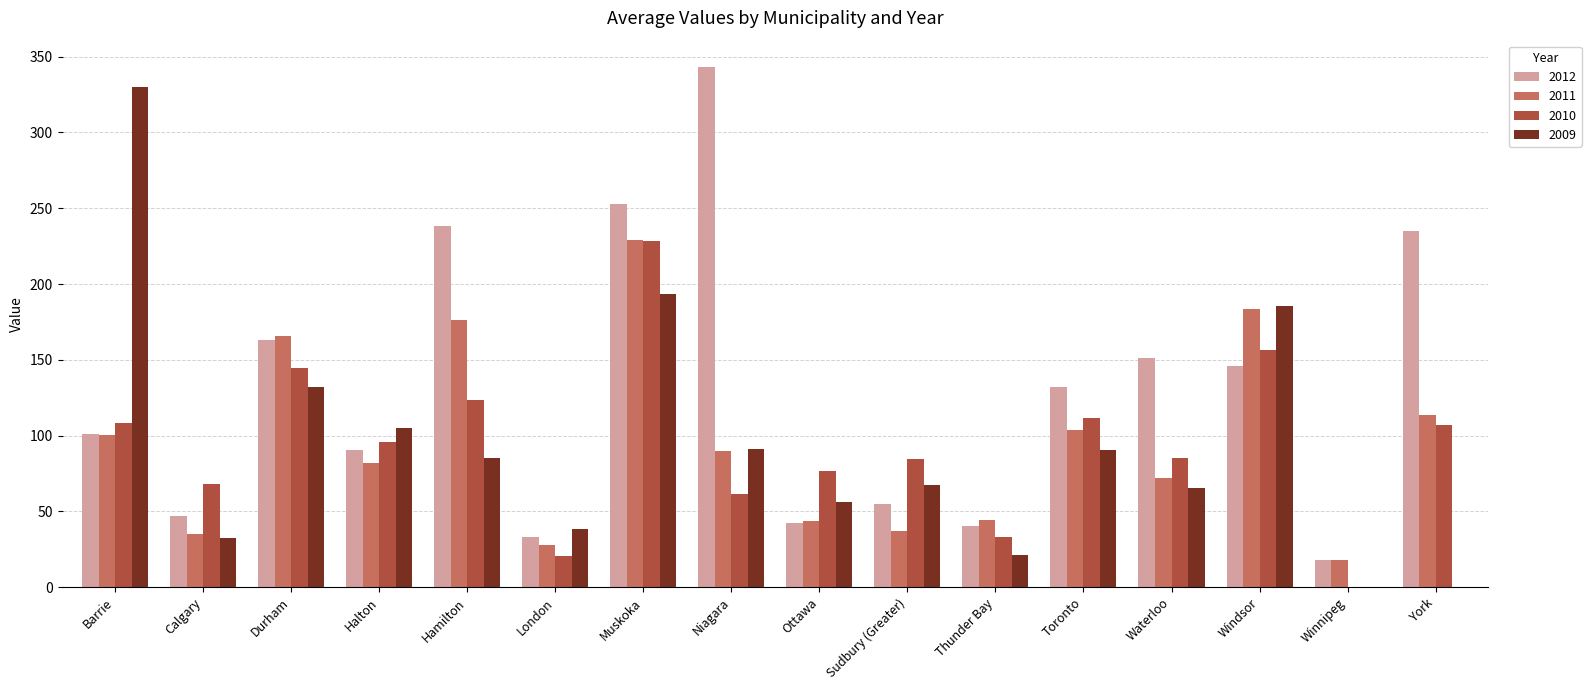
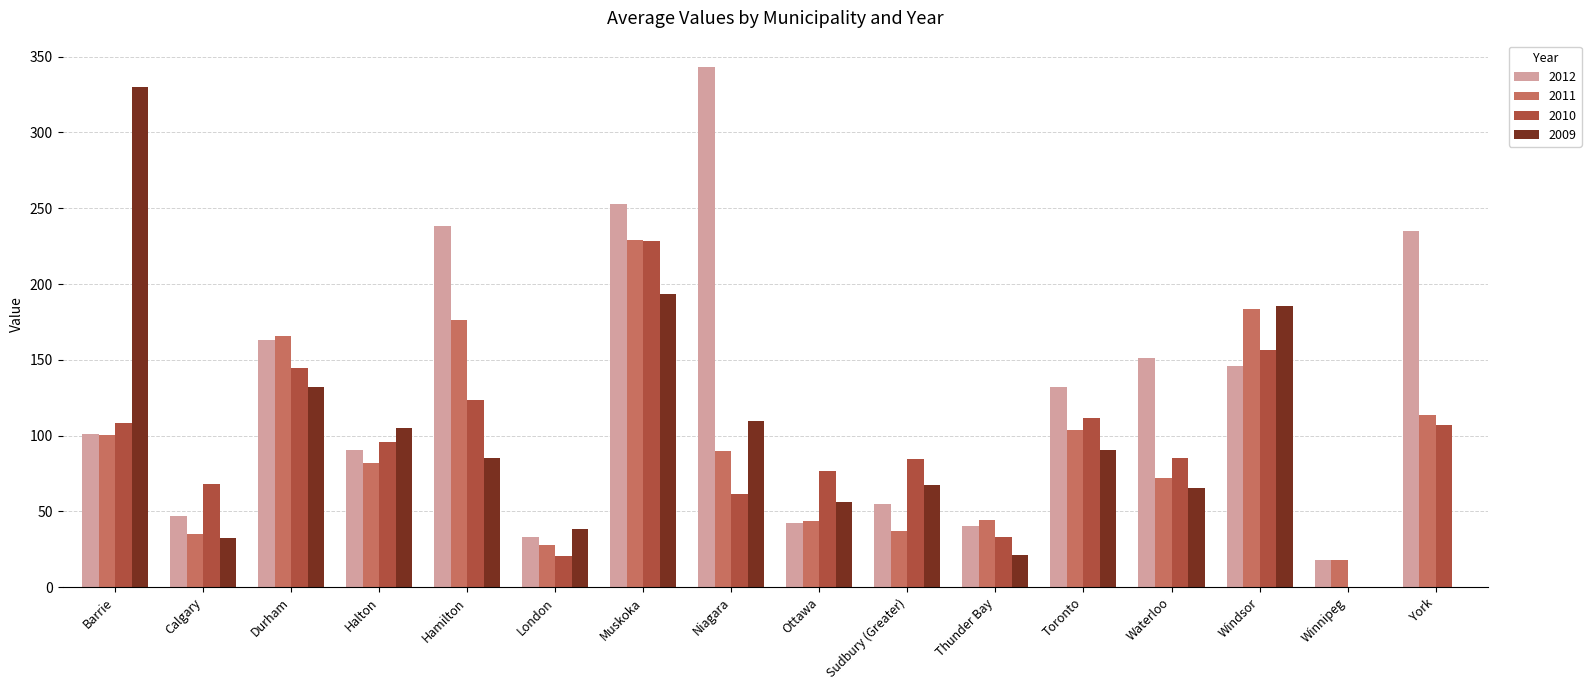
2009, Niagara: 91 -> 109
